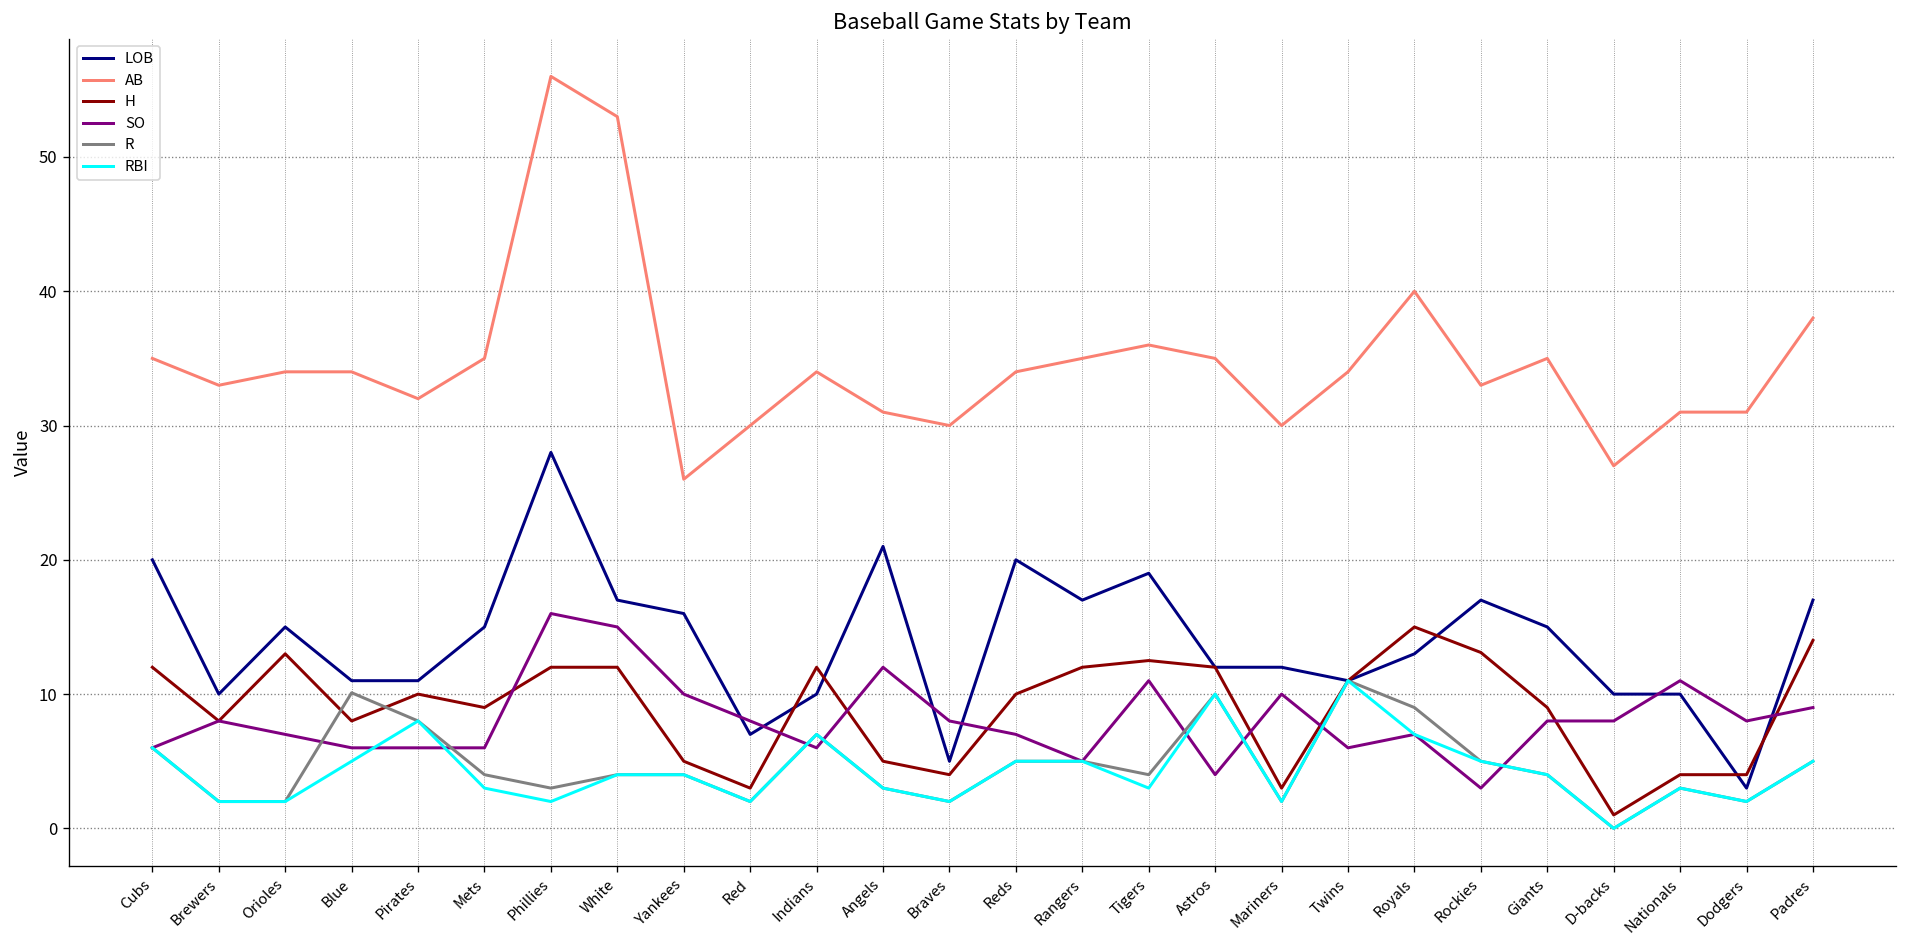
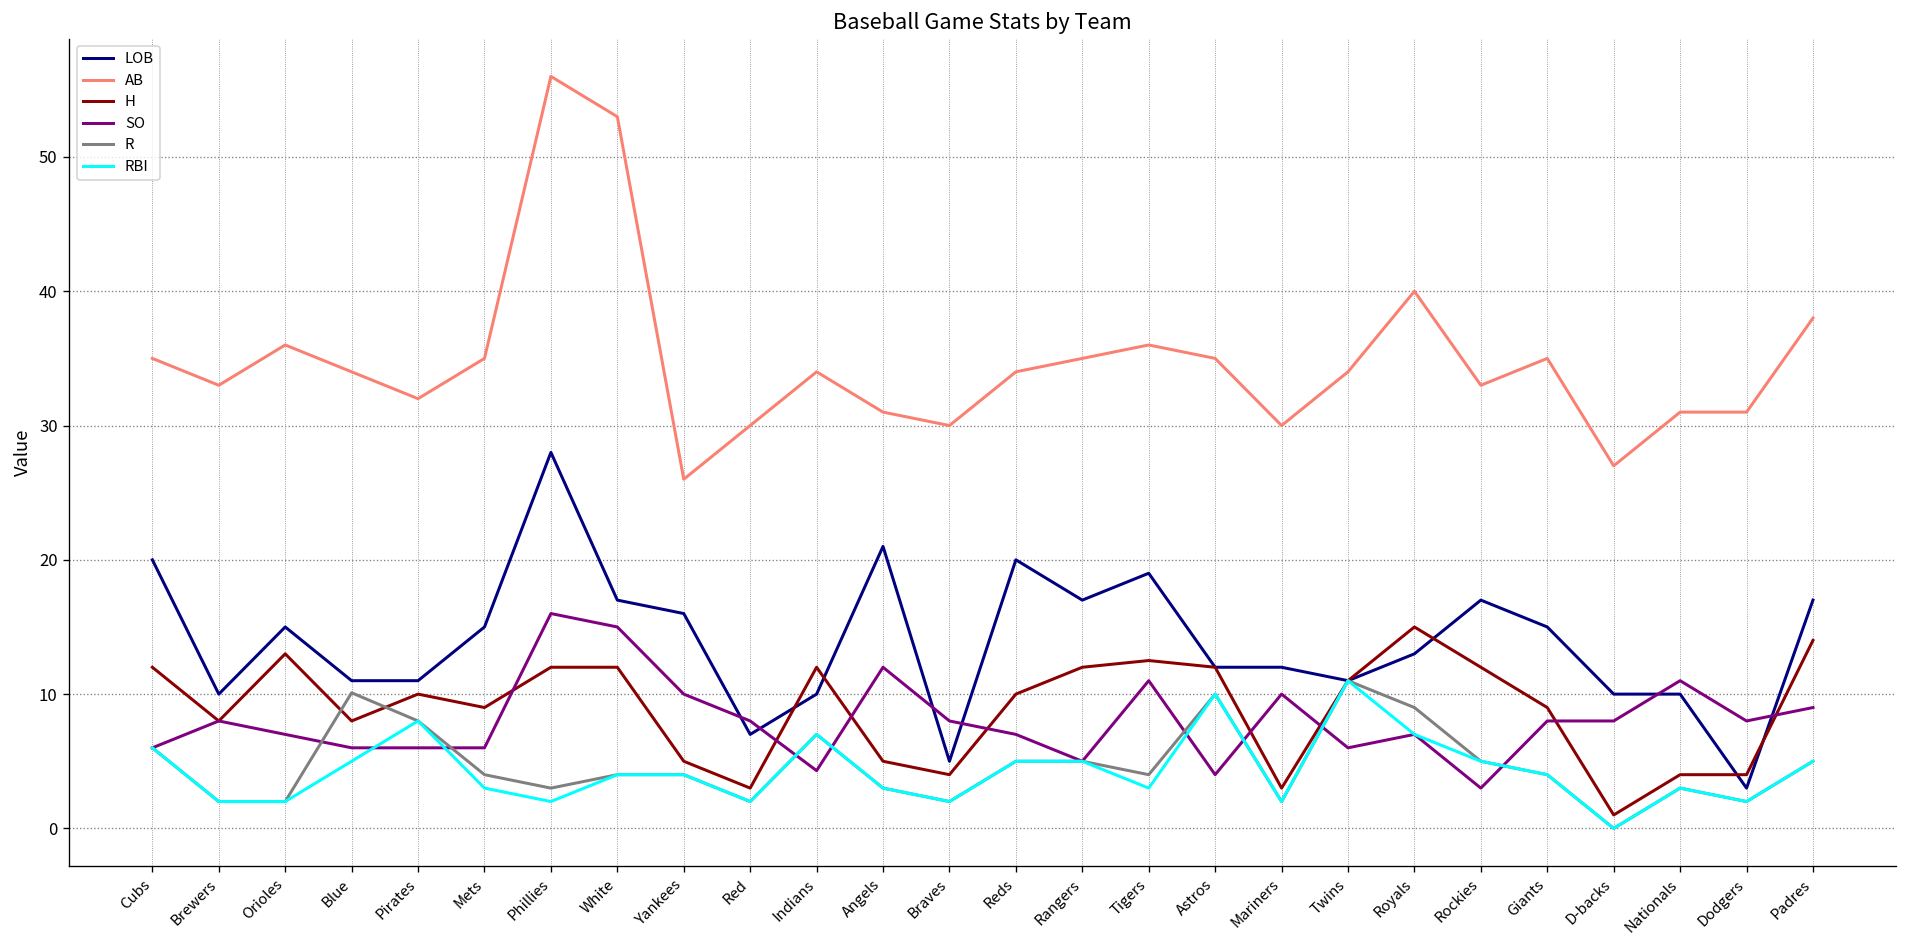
AB, Orioles: 34 -> 36
SO, Indians: 6.0 -> 4.3
H, Rockies: 13.1 -> 12.0
